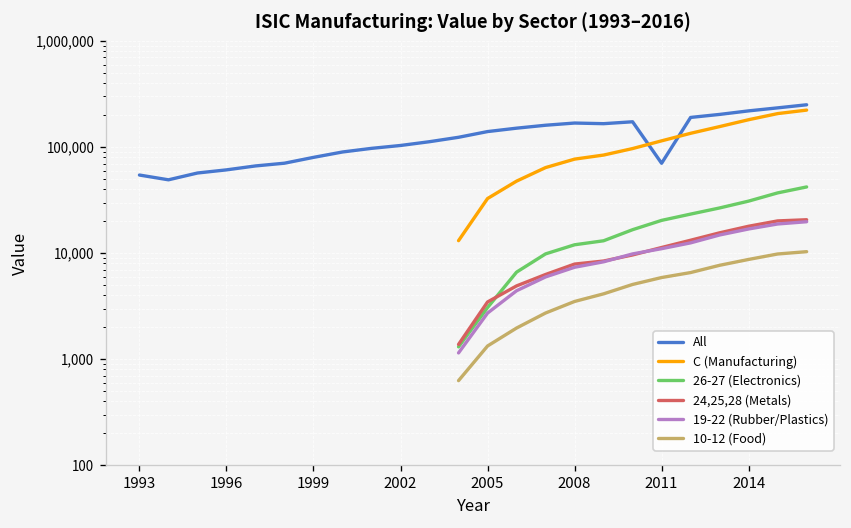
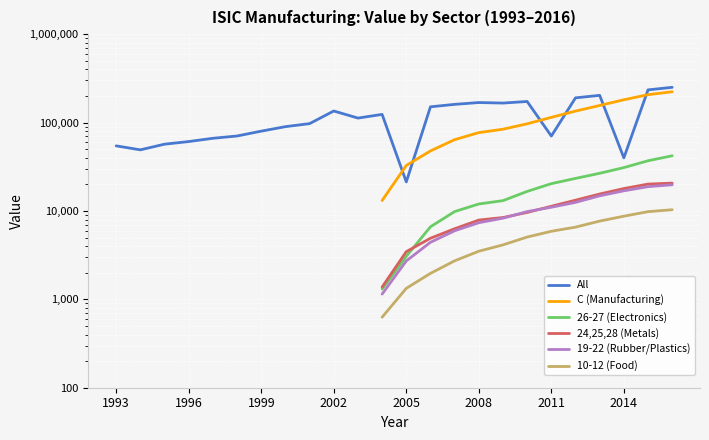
All, 2002: 100,000 -> 140,000
All, 2005: 140,000 -> 21,000
All, 2014: 220,000 -> 40,000
